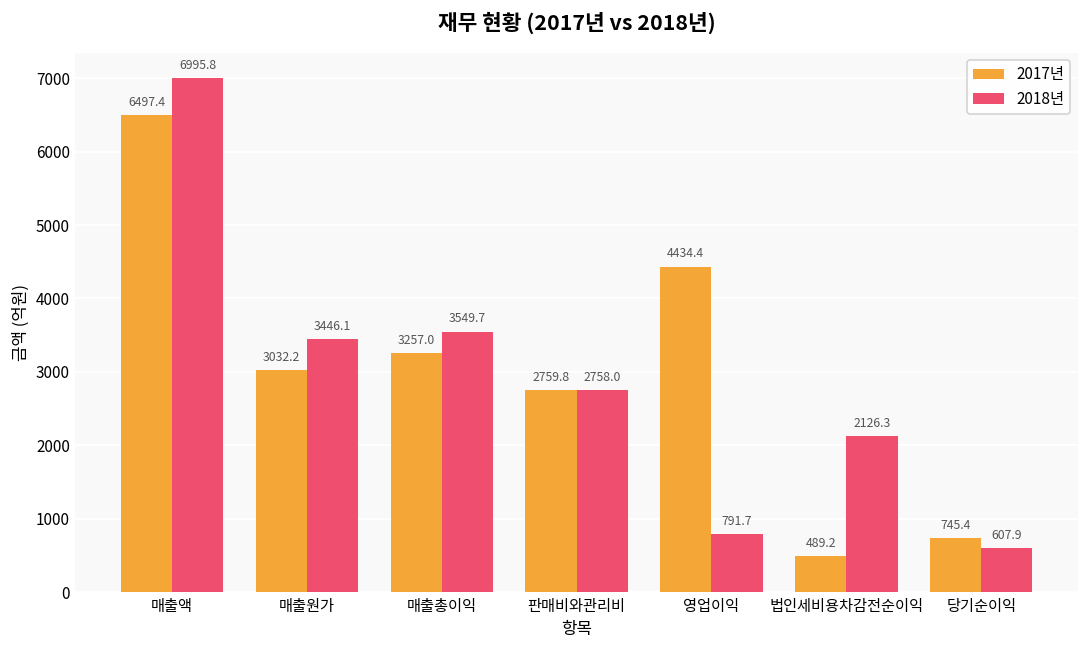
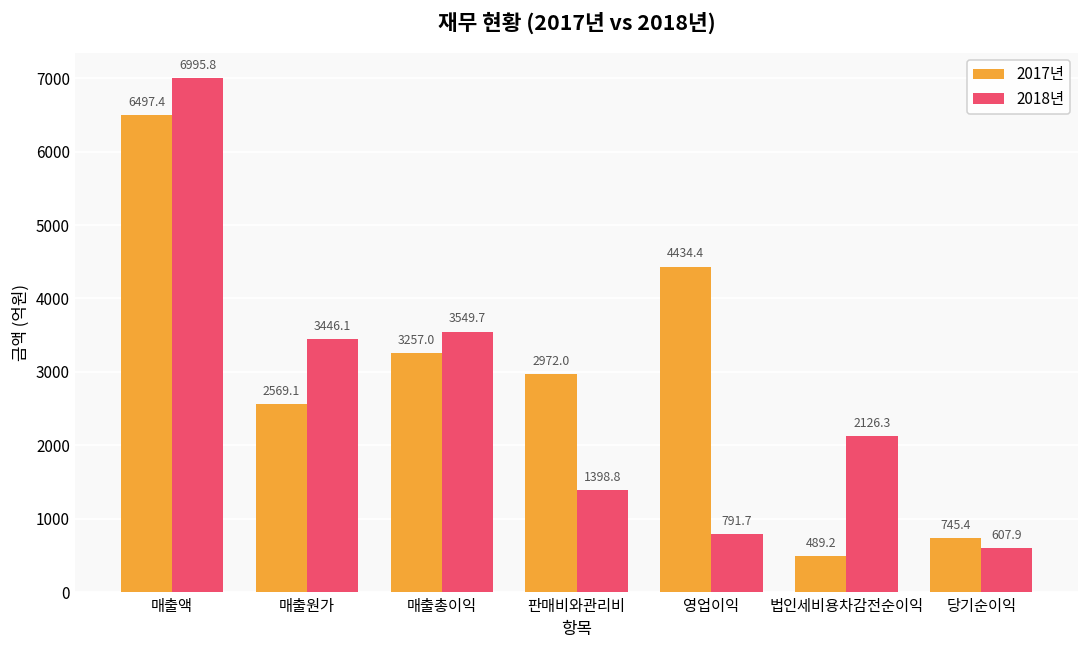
2017년, 매출원가: 3032.2 -> 2569.1
2017년, 판매비와관리비: 2759.8 -> 2972.0
2018년, 판매비와관리비: 2758.0 -> 1398.8
